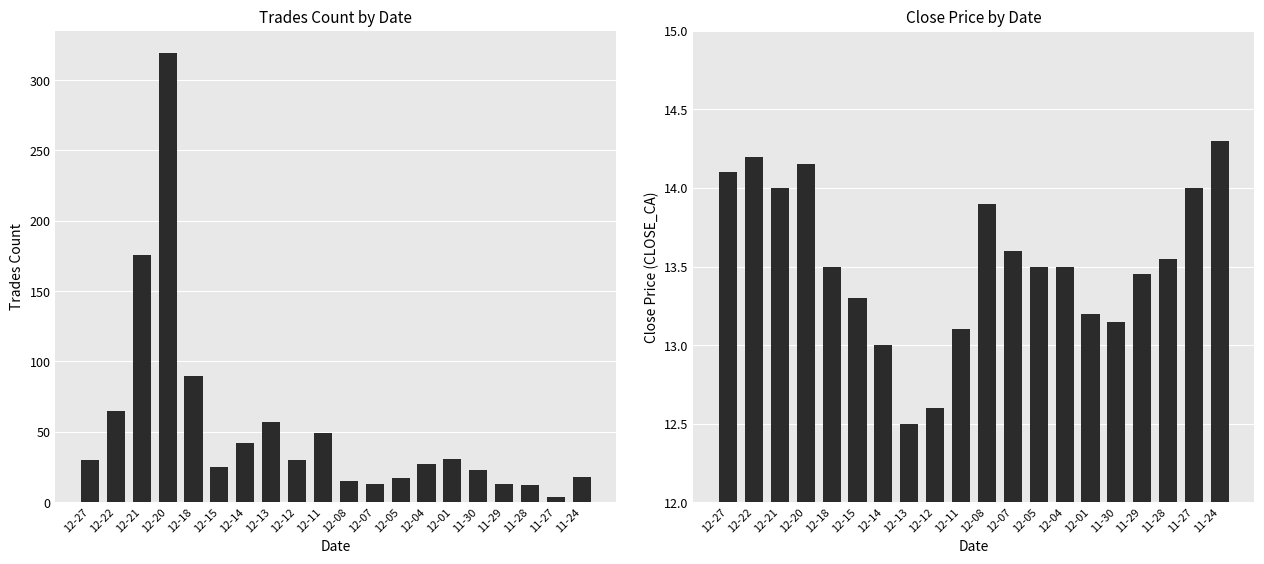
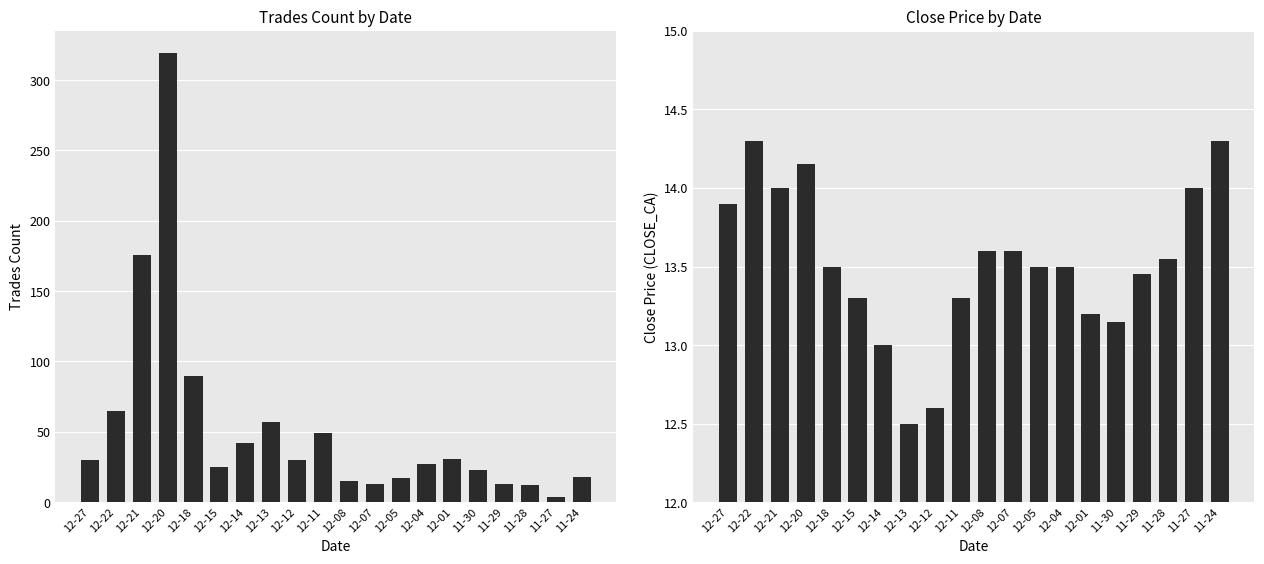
Close Price by Date, 12-27: 14.1 -> 13.9
Close Price by Date, 12-22: 14.2 -> 14.3
Close Price by Date, 12-11: 13.1 -> 13.3
Close Price by Date, 12-08: 13.9 -> 13.6
